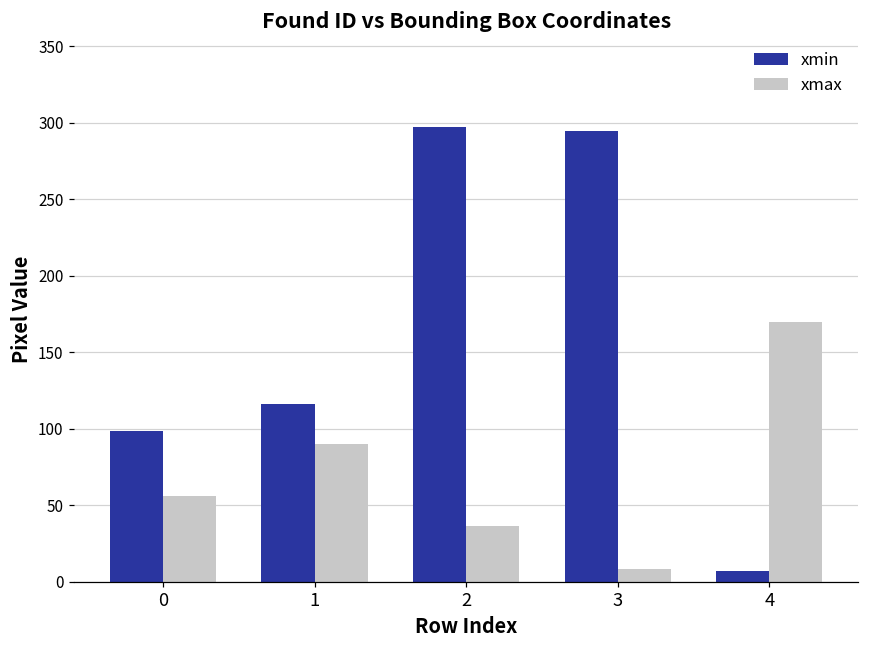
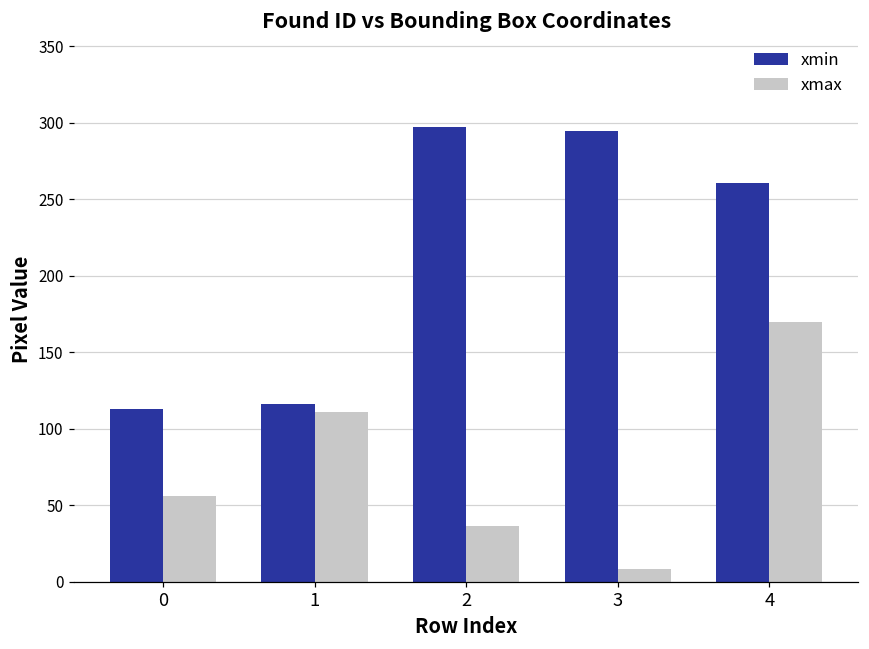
xmin, 0: 98 -> 113
xmax, 1: 90 -> 111
xmin, 4: 7 -> 261
